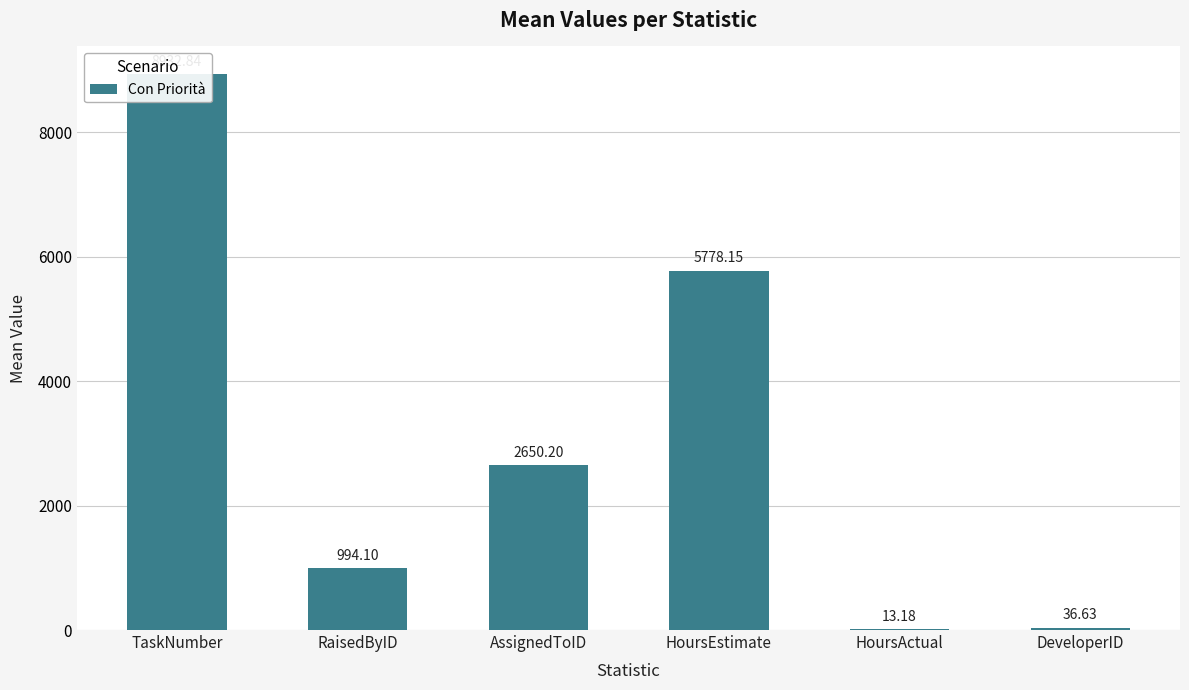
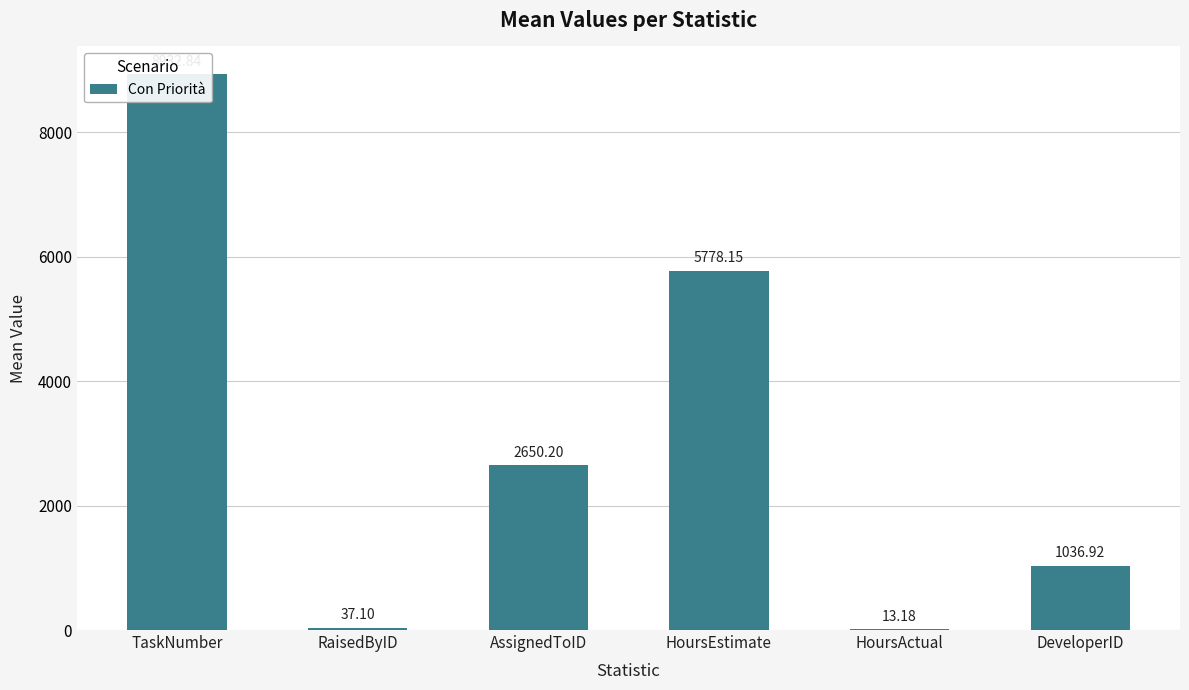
RaisedByID: 994.10 -> 37.10
DeveloperID: 36.63 -> 1036.92
